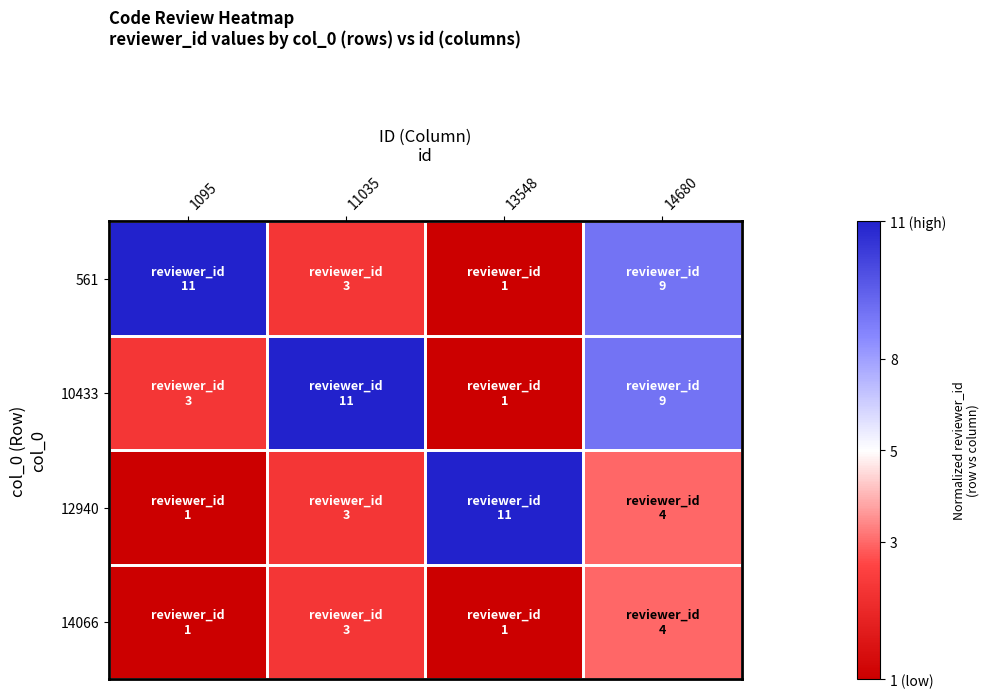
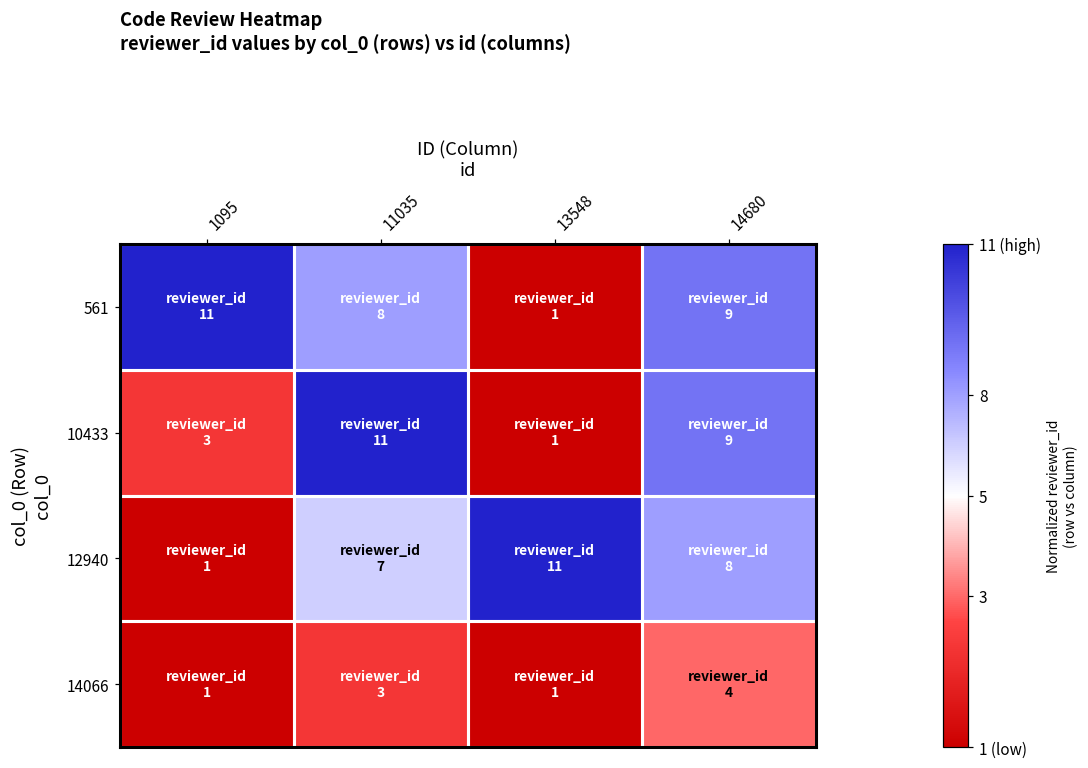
561, 11035: 3 -> 8
12940, 11035: 3 -> 7
12940, 14680: 4 -> 8
